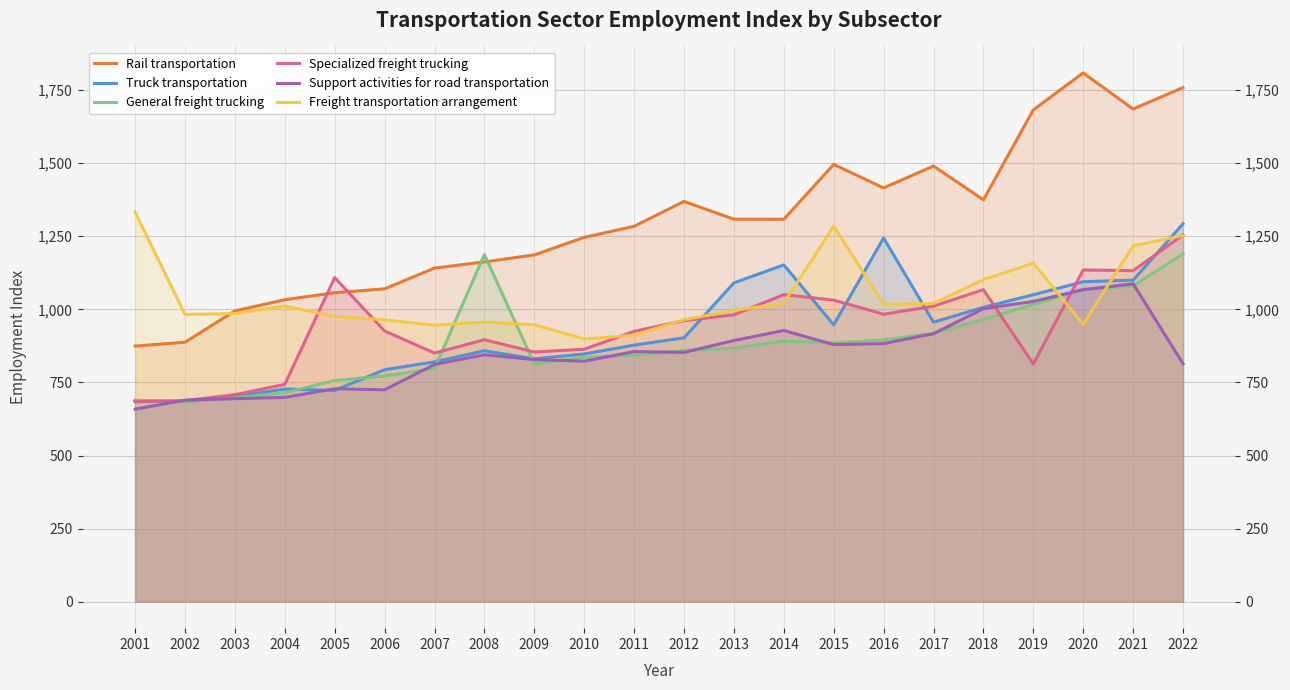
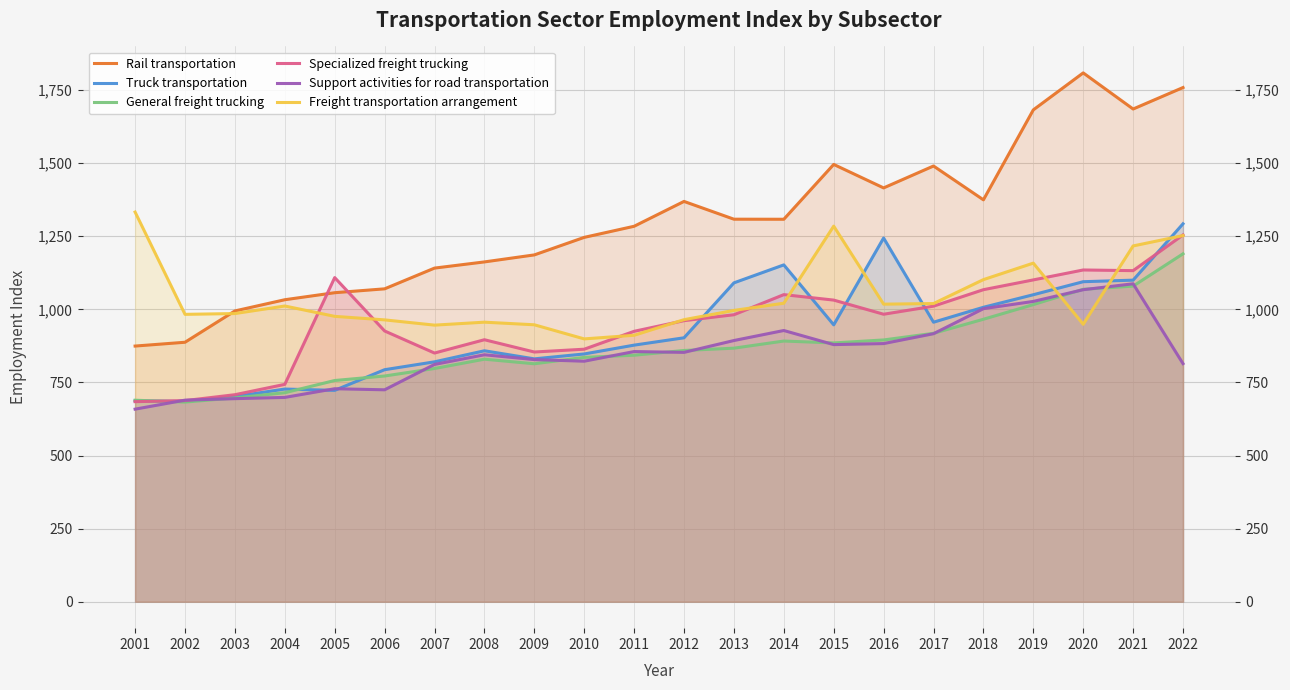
General freight trucking, 2008: 1,190 -> 830
Specialized freight trucking, 2019: 810 -> 1,100
